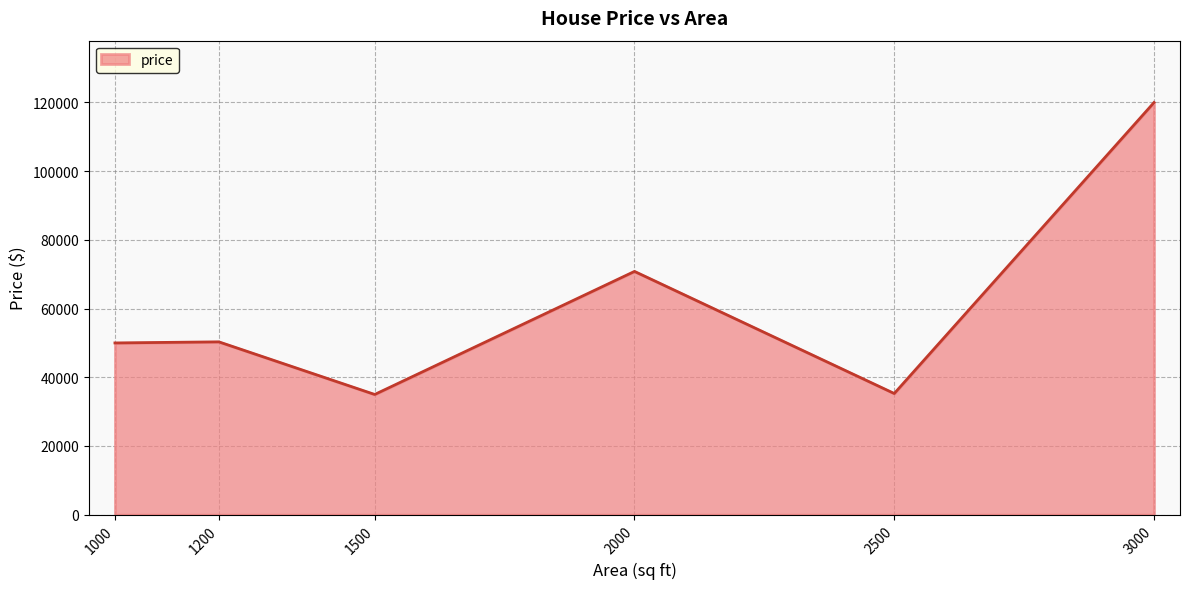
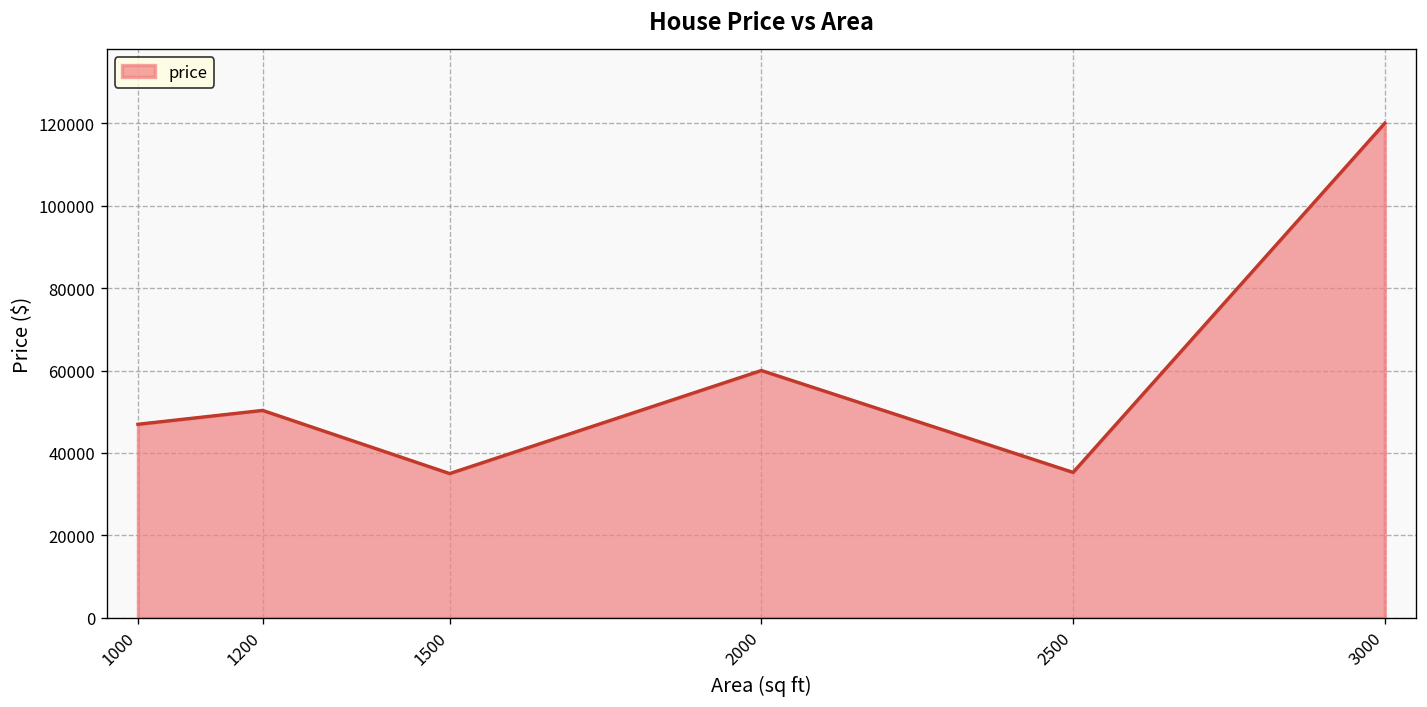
1000: 50000 -> 47000
2000: 71000 -> 60000
